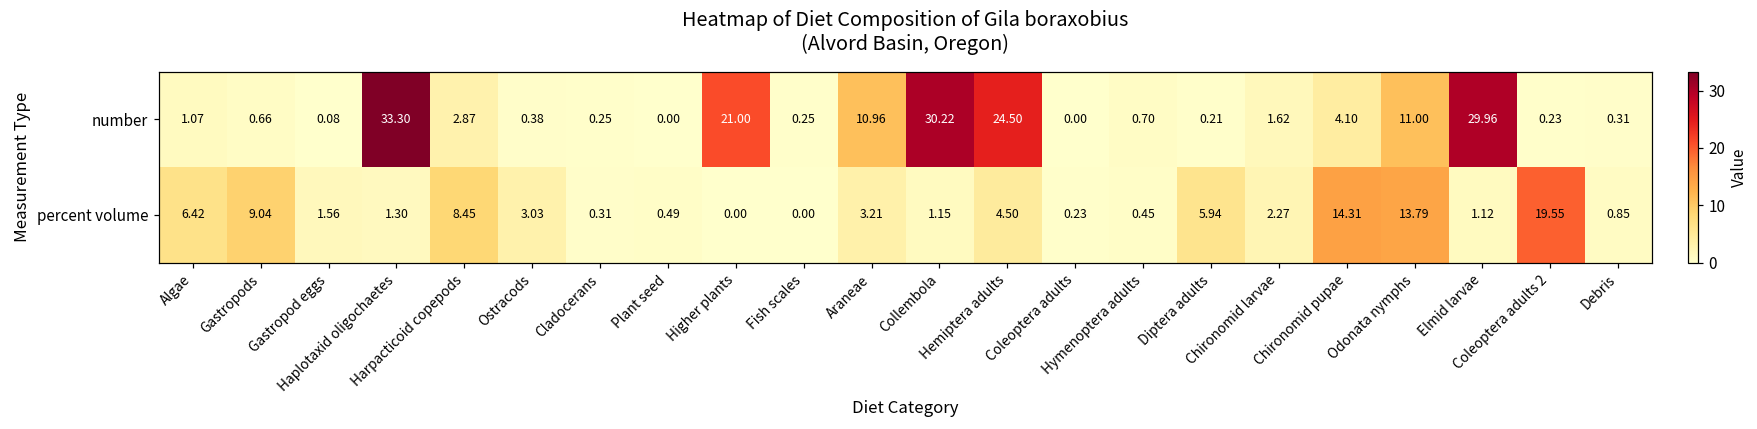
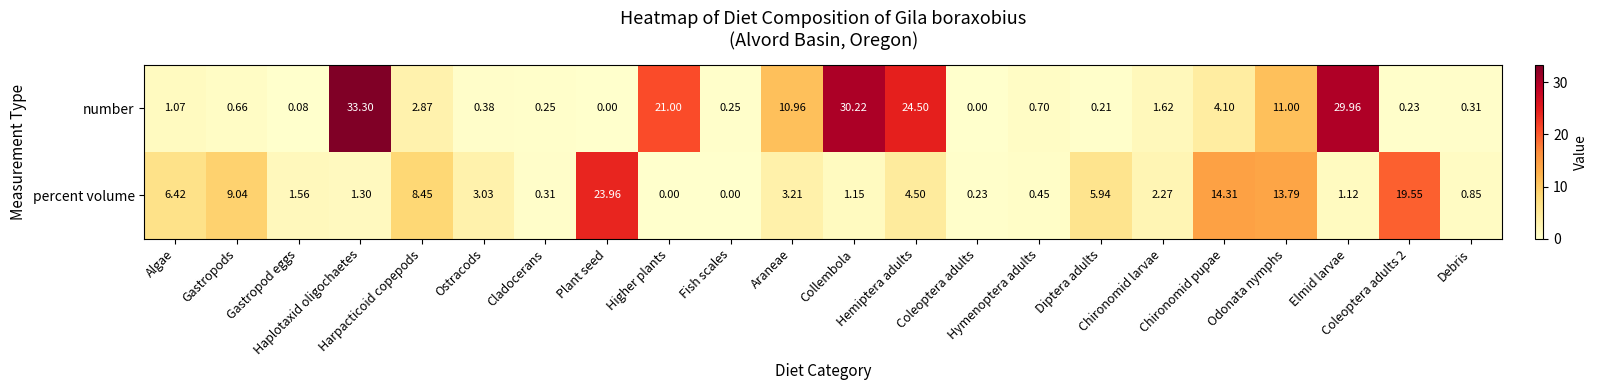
percent volume, Plant seed: 0.49 -> 23.96
